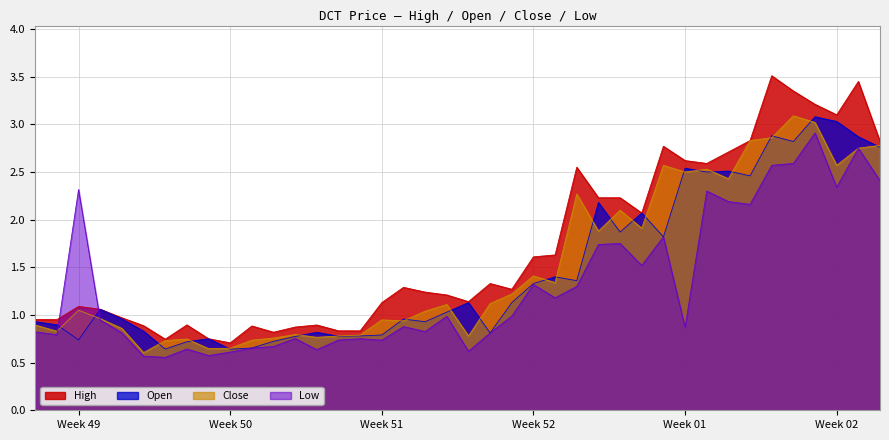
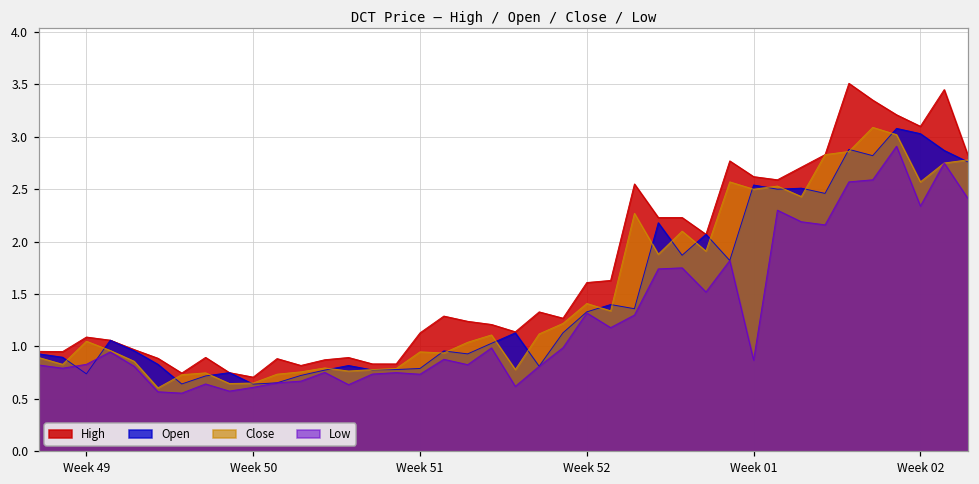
Low, Week 49: 2.3 -> 0.8
